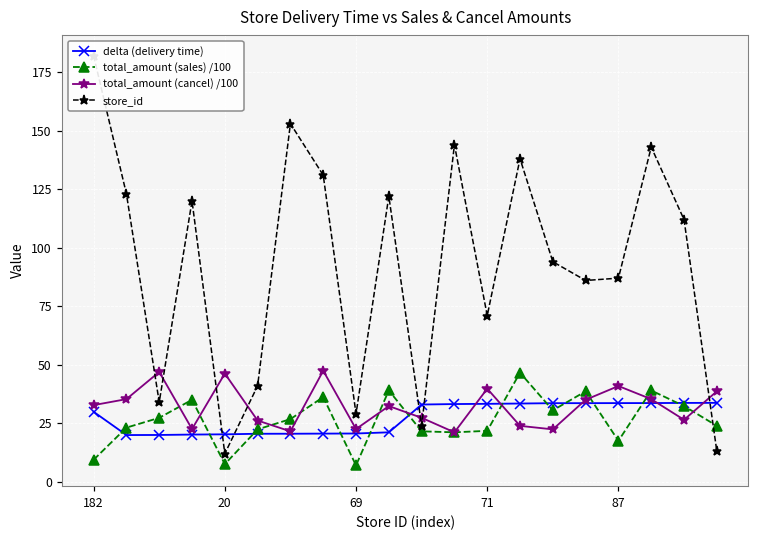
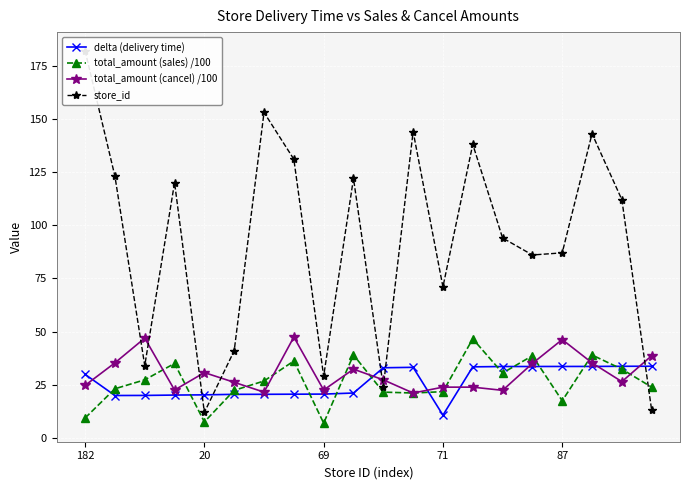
total_amount (cancel) /100, 182: 33 -> 25
total_amount (cancel) /100, 20: 46 -> 31
delta (delivery time), 71: 33 -> 11
total_amount (cancel) /100, 71: 40 -> 24
total_amount (cancel) /100, 87: 41 -> 46
